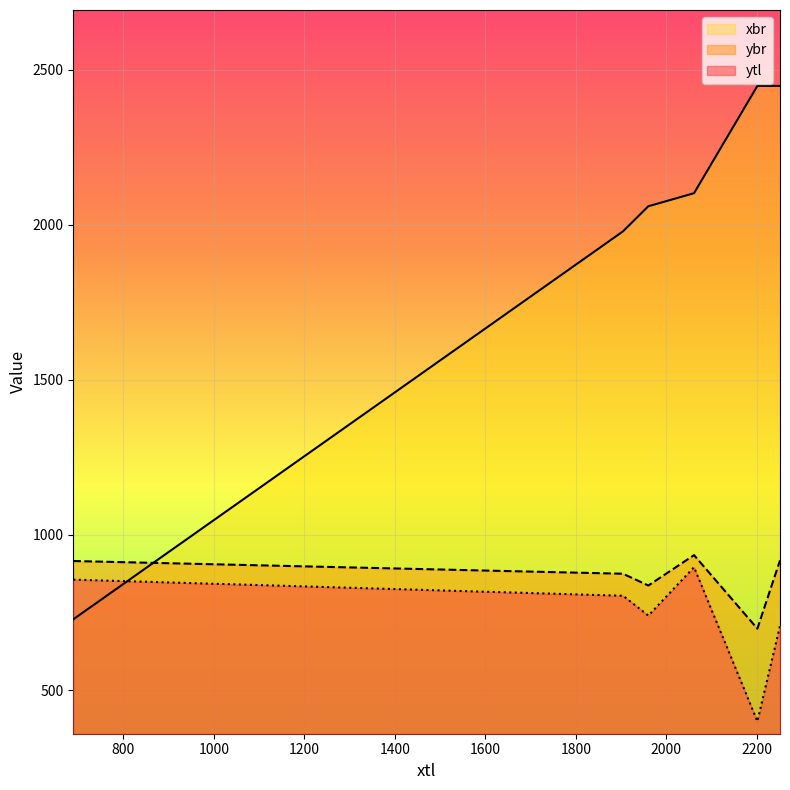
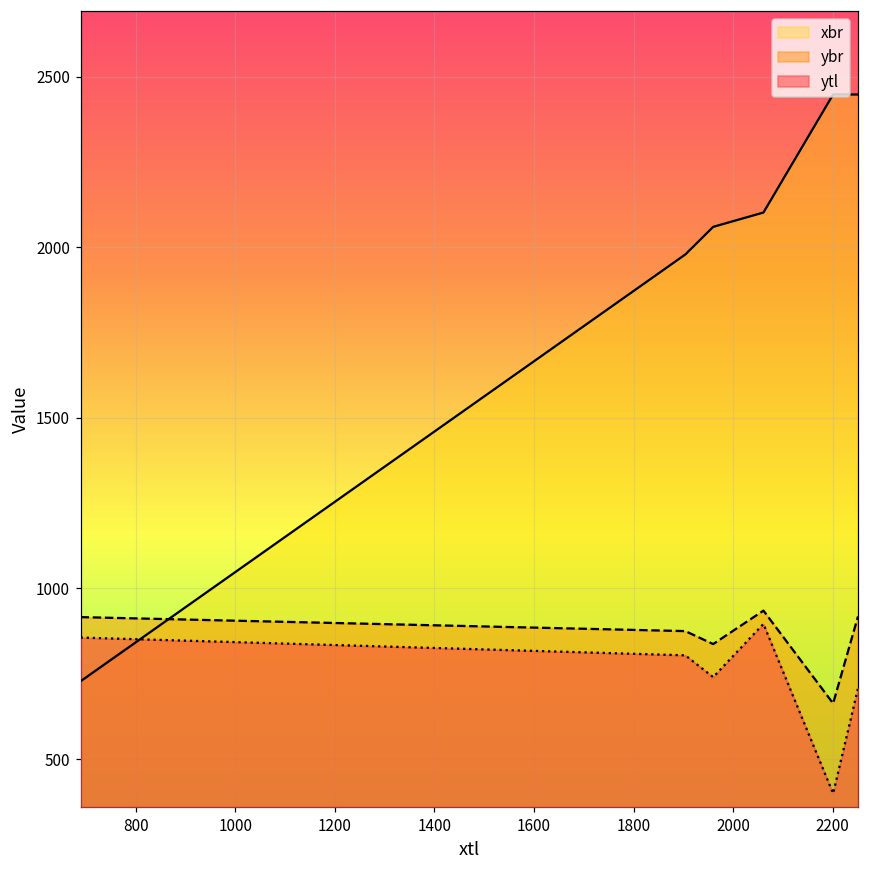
ybr, 2200: 700 -> 660
